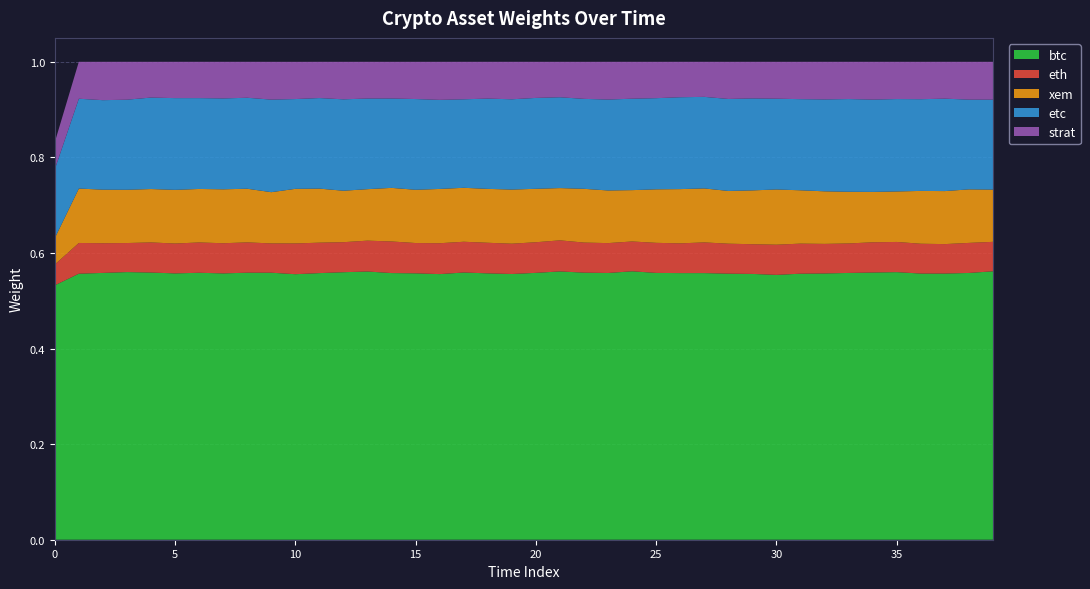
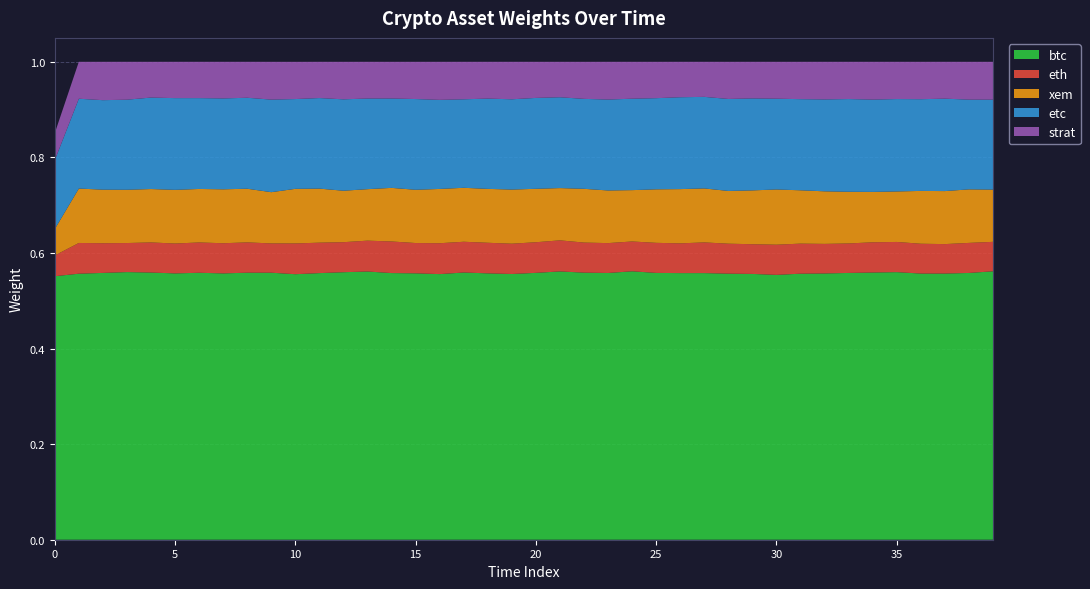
btc, 0: 0.53 -> 0.55
